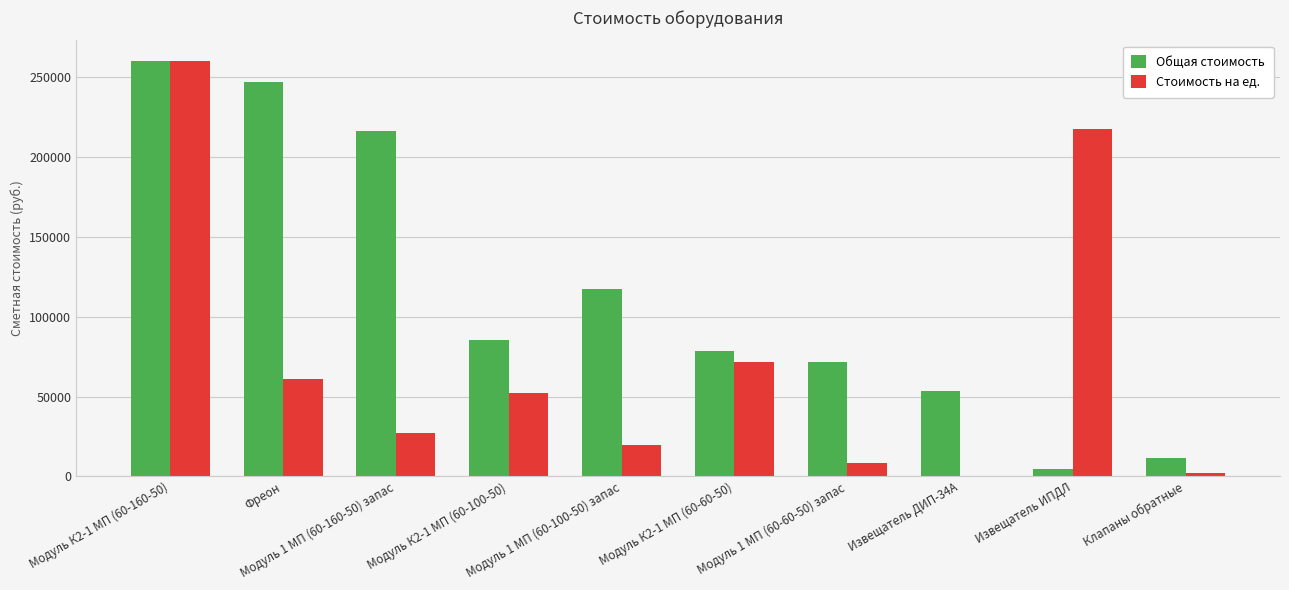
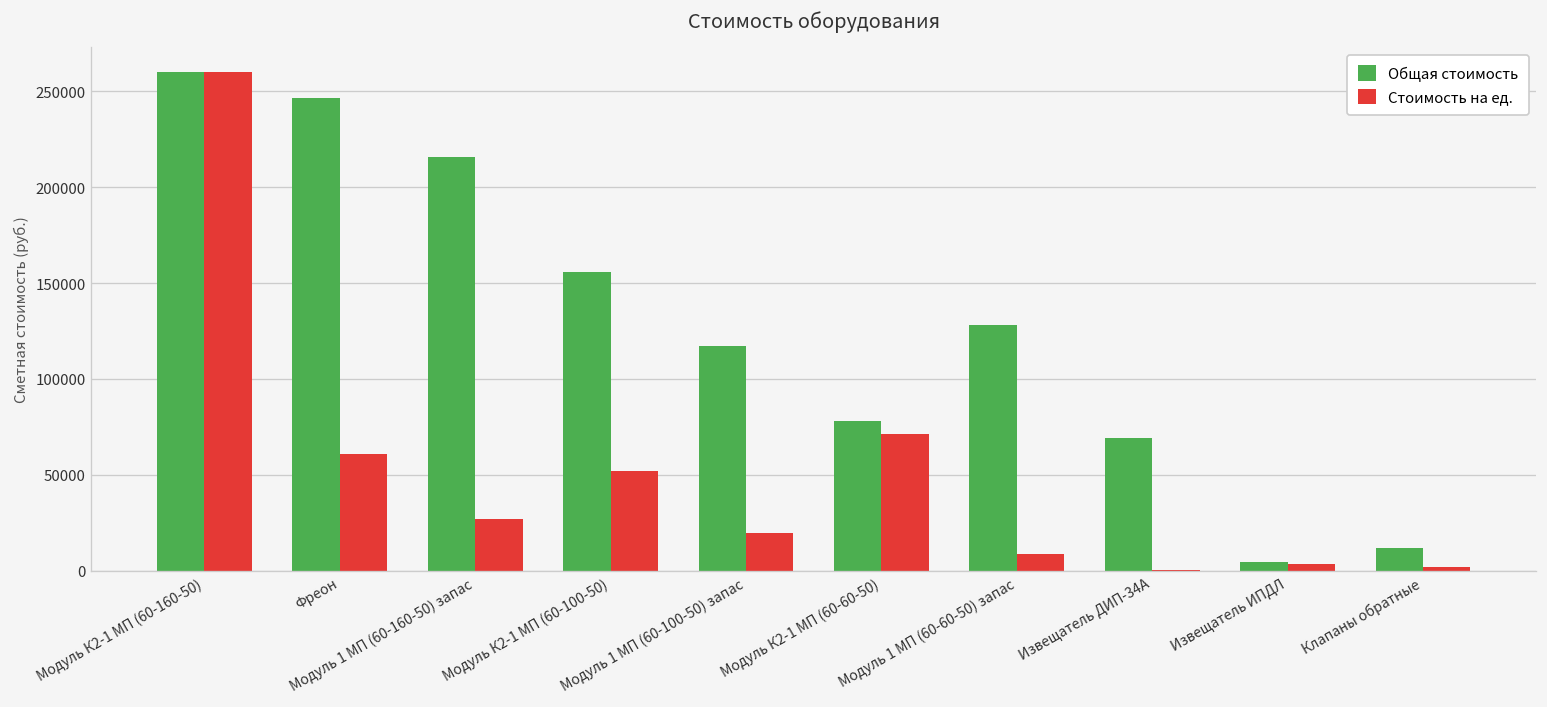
Общая стоимость, Модуль К2-1 МП (60-100-50): 86000 -> 156000
Общая стоимость, Модуль 1 МП (60-60-50) запас: 72000 -> 128000
Общая стоимость, Извещатель ДИП-34А: 53000 -> 69000
Стоимость на ед., Извещатель ИПДЛ: 217000 -> 3000
